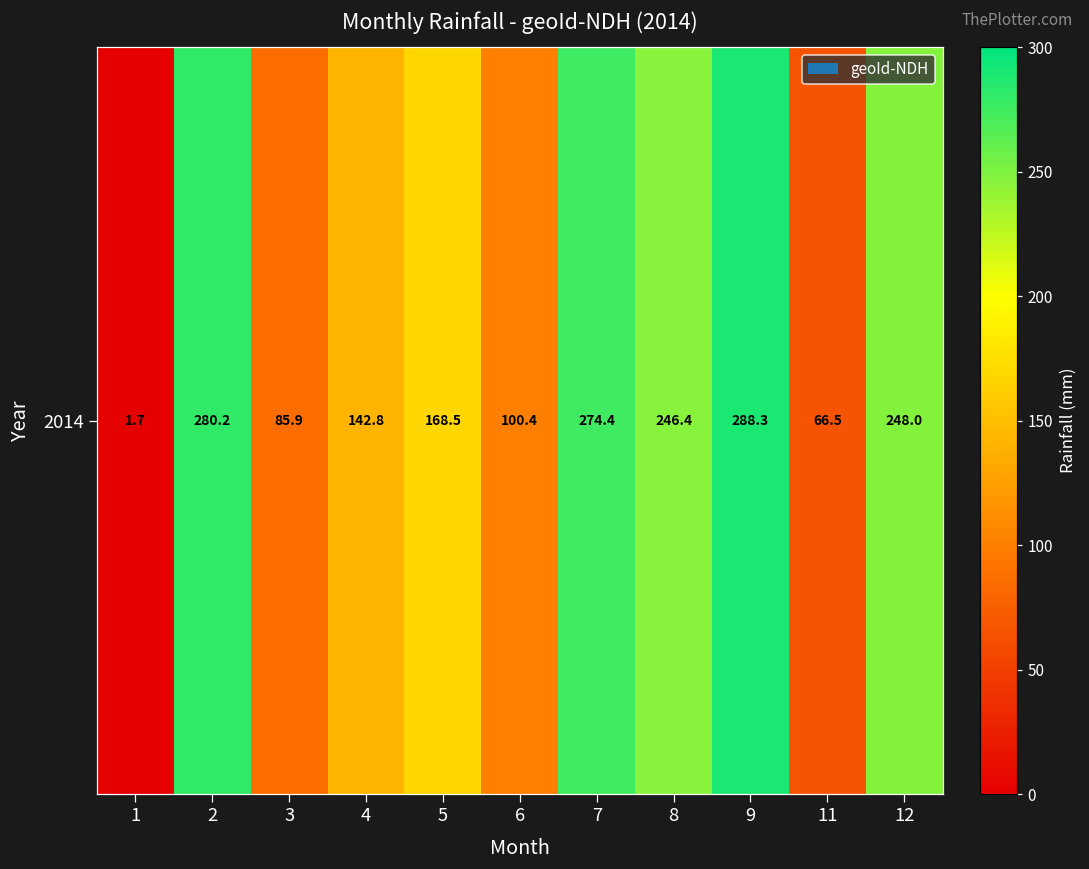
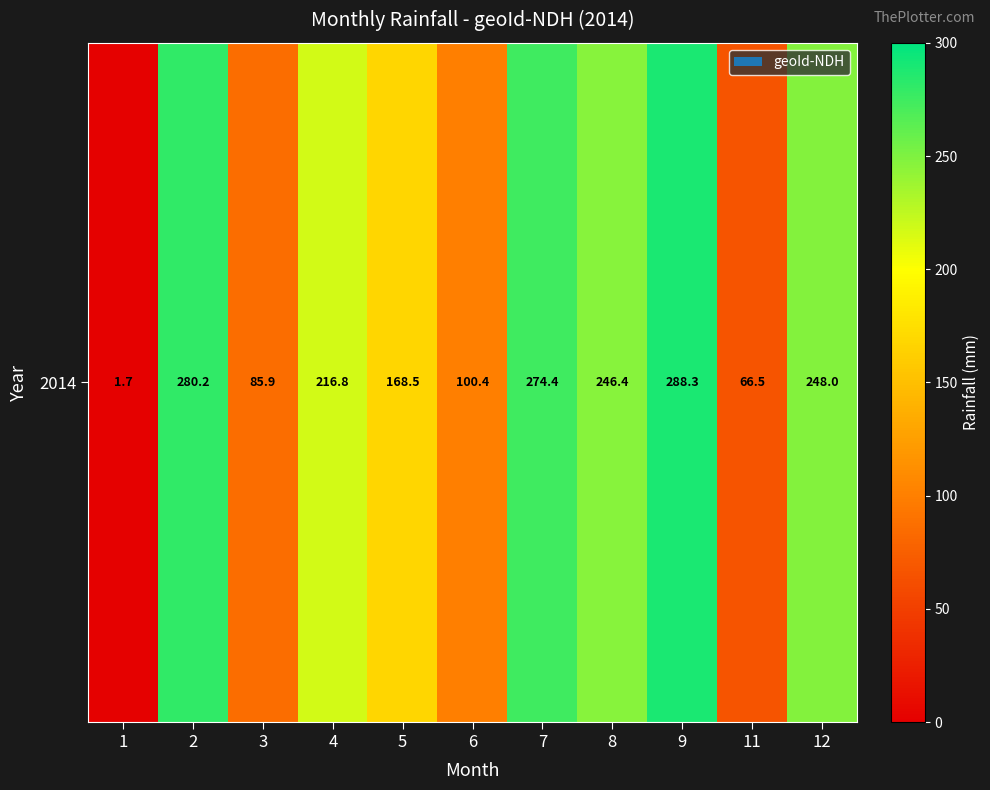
2014, 4: 142.8 -> 216.8
